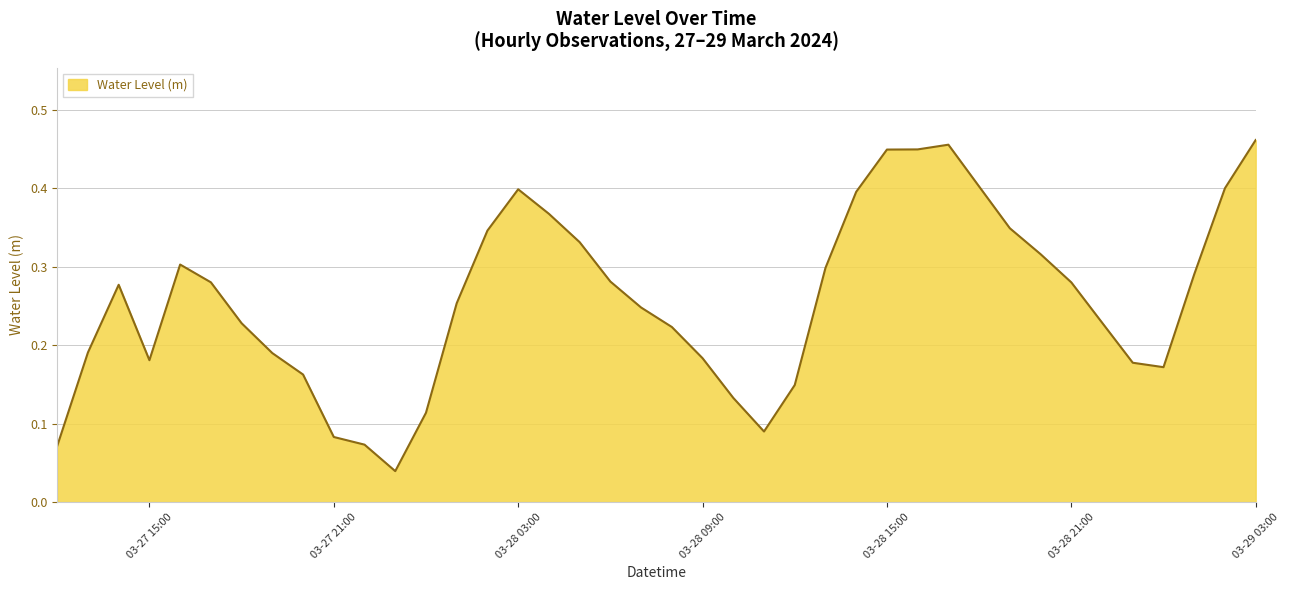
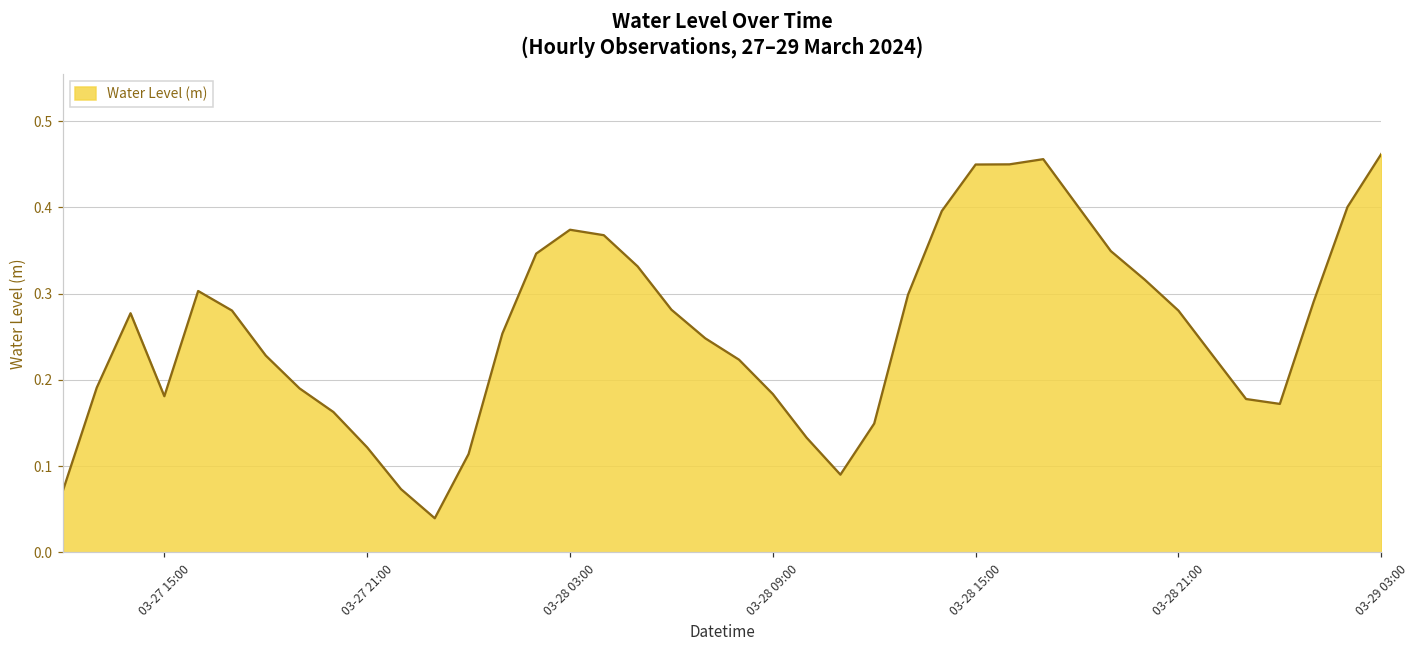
03-27 21:00: 0.08 -> 0.12
03-28 03:00: 0.40 -> 0.37
